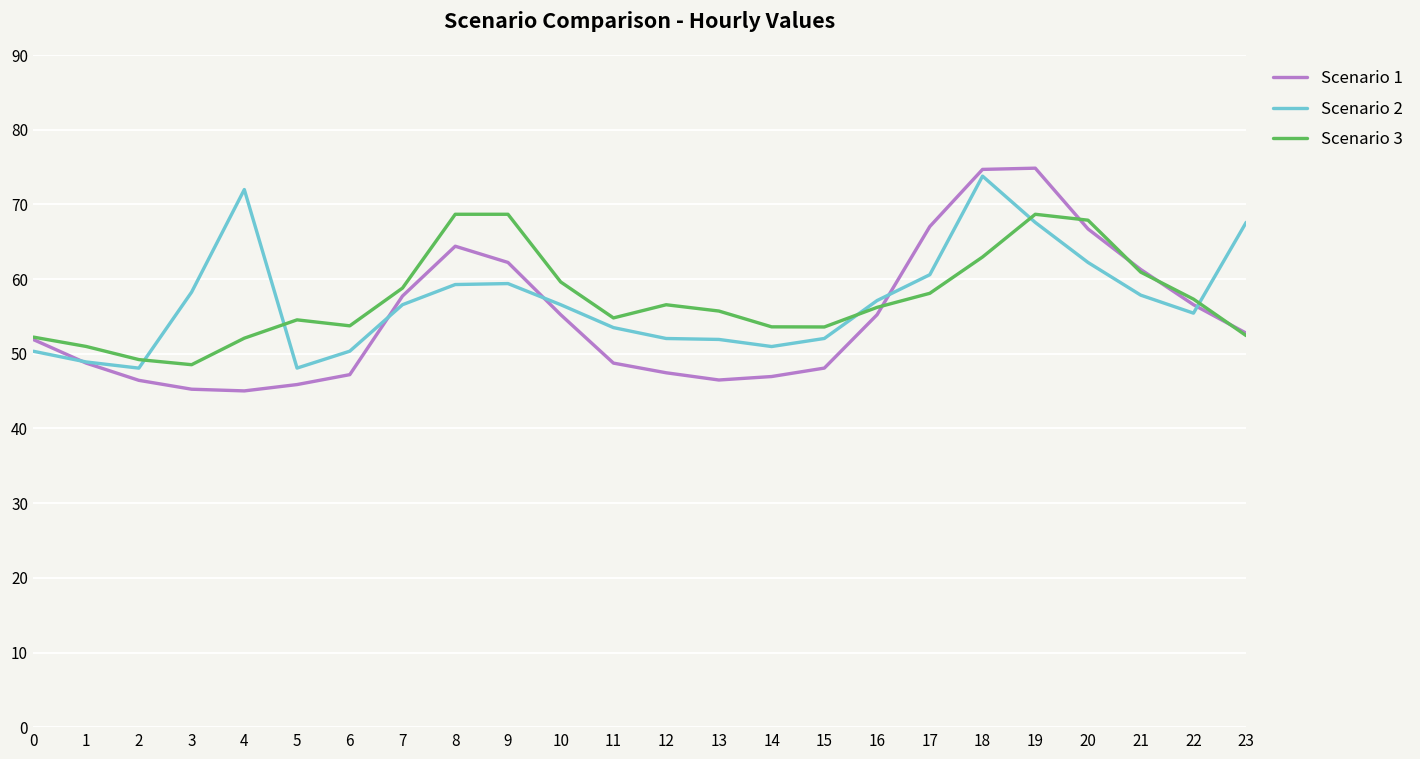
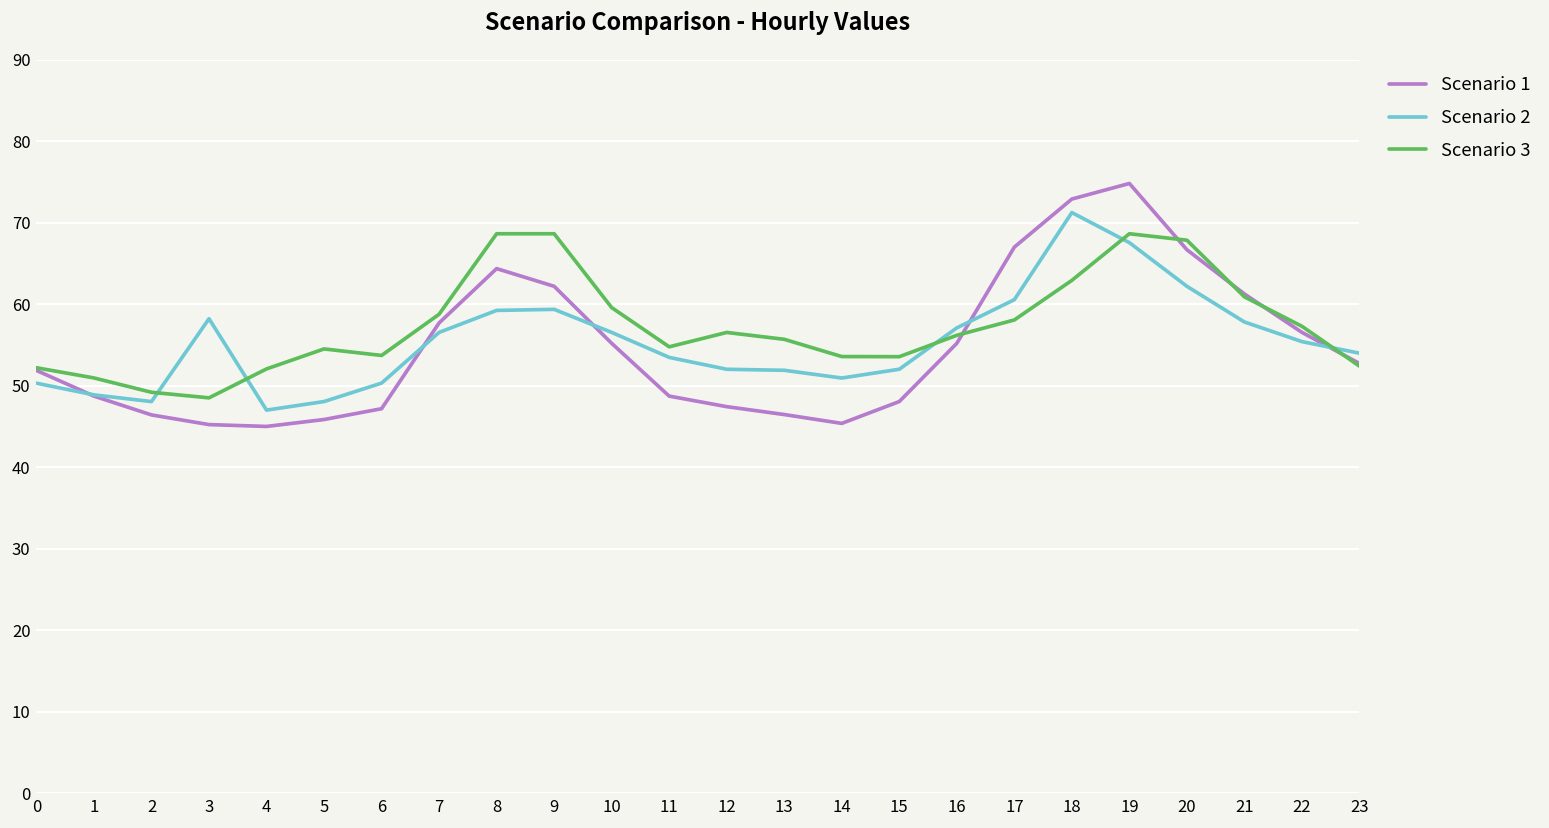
Scenario 2, 4: 72 -> 47
Scenario 1, 14: 47 -> 45
Scenario 1, 18: 75 -> 73
Scenario 2, 18: 74 -> 71
Scenario 2, 23: 68 -> 54
